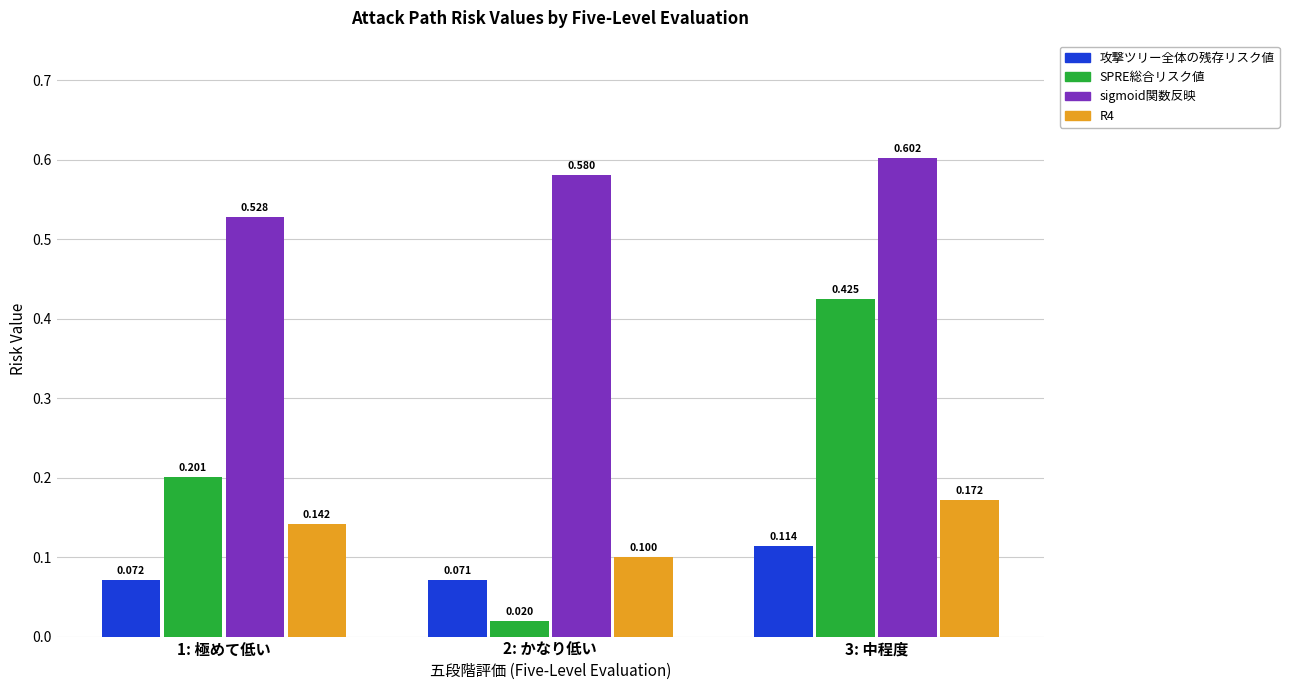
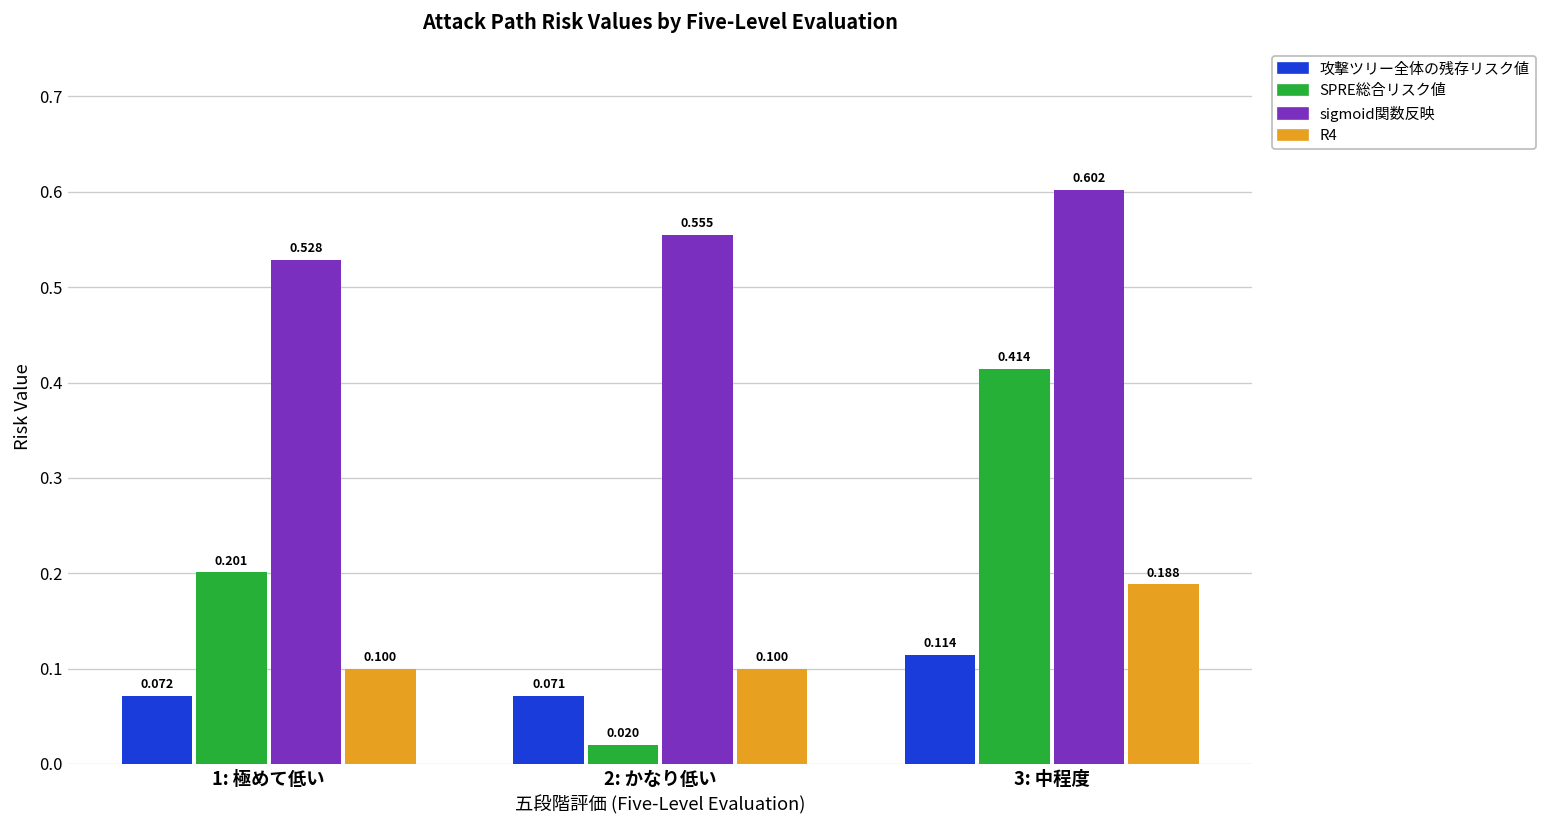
R4, 1: 極めて低い: 0.142 -> 0.100
sigmoid関数反映, 2: かなり低い: 0.580 -> 0.555
SPRE総合リスク値, 3: 中程度: 0.425 -> 0.414
R4, 3: 中程度: 0.172 -> 0.188
